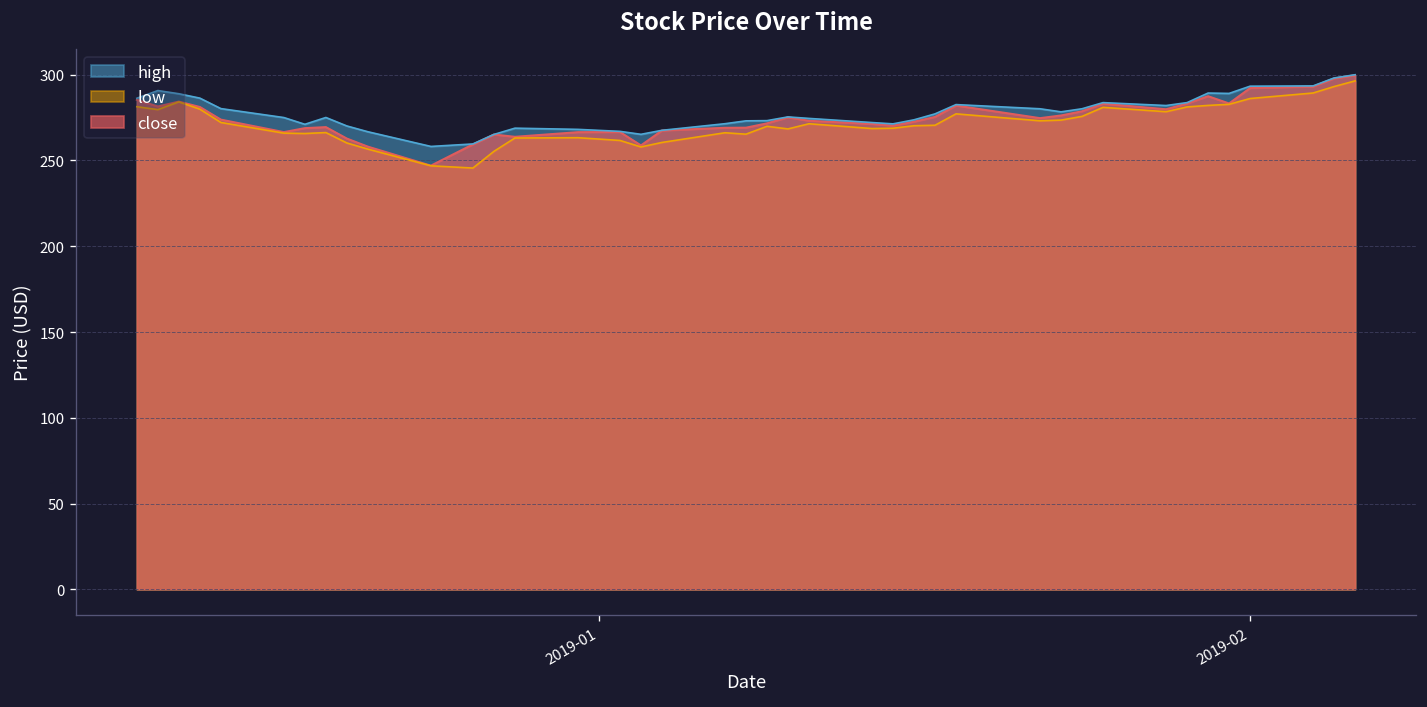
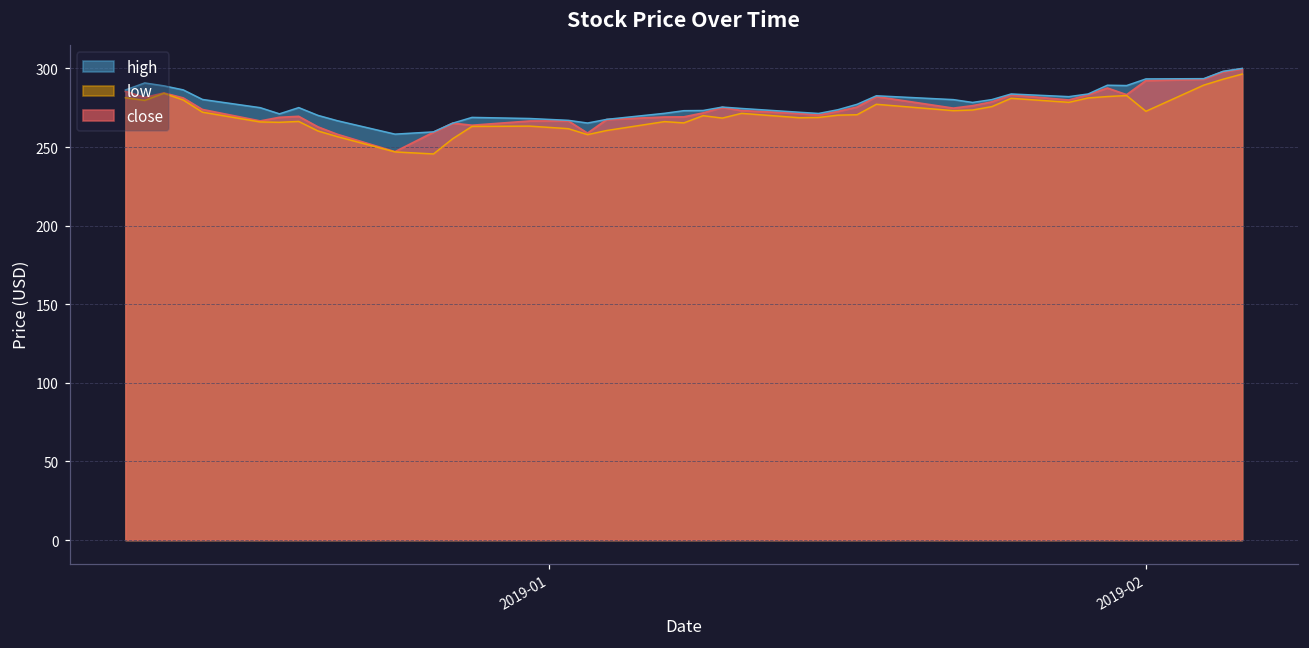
low, 2019-02: 286 -> 273
